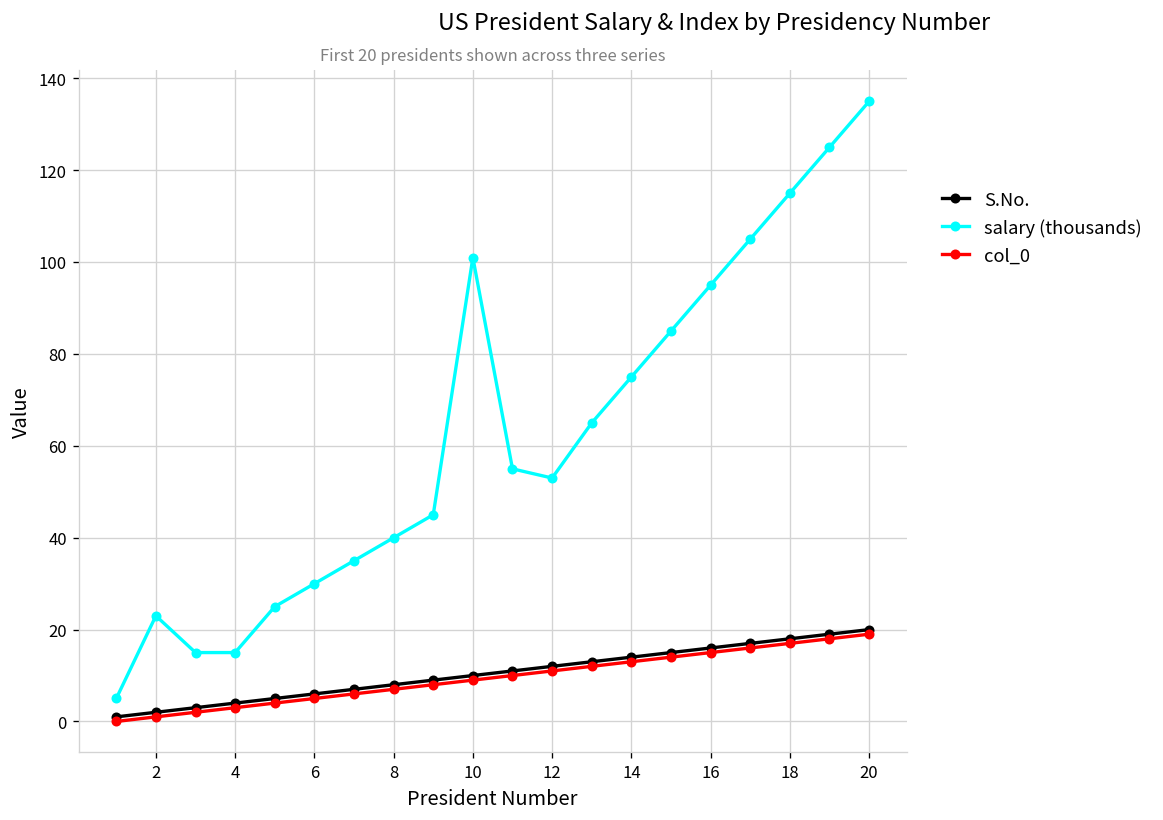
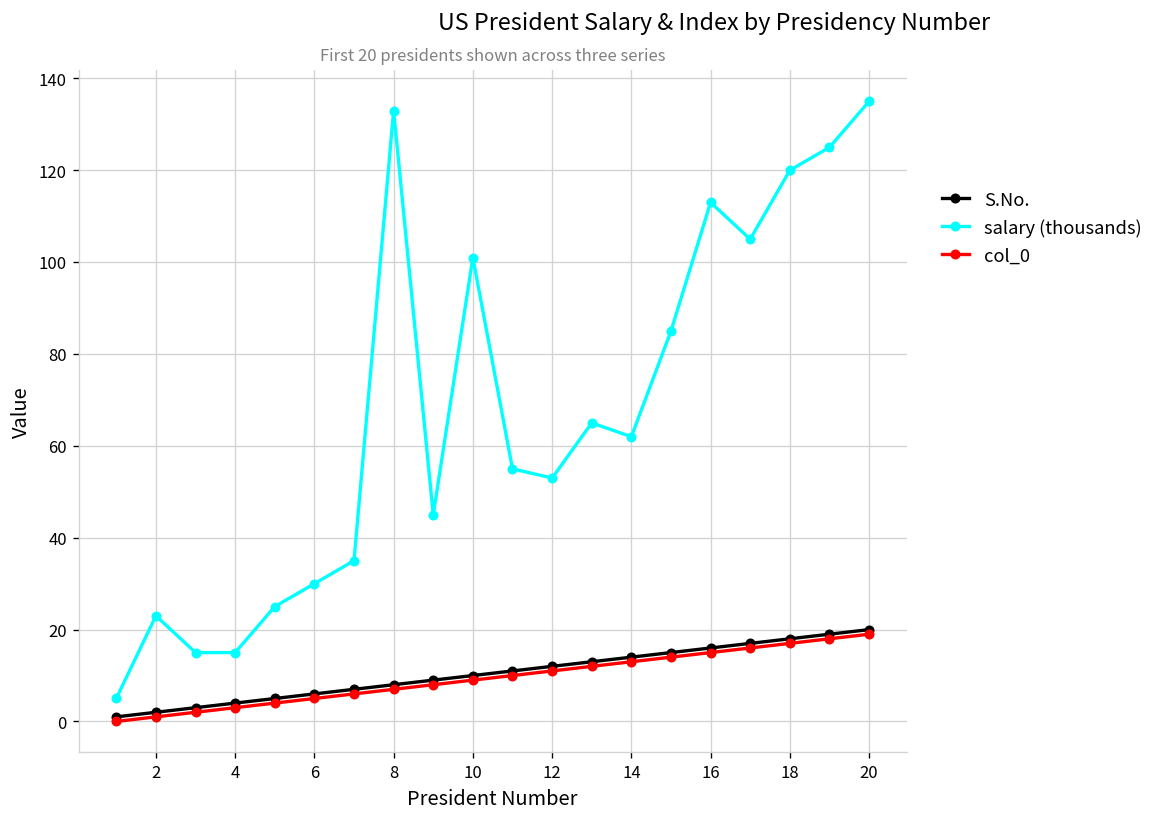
salary (thousands), 8: 40 -> 133
salary (thousands), 14: 75 -> 62
salary (thousands), 16: 95 -> 113
salary (thousands), 18: 115 -> 120
